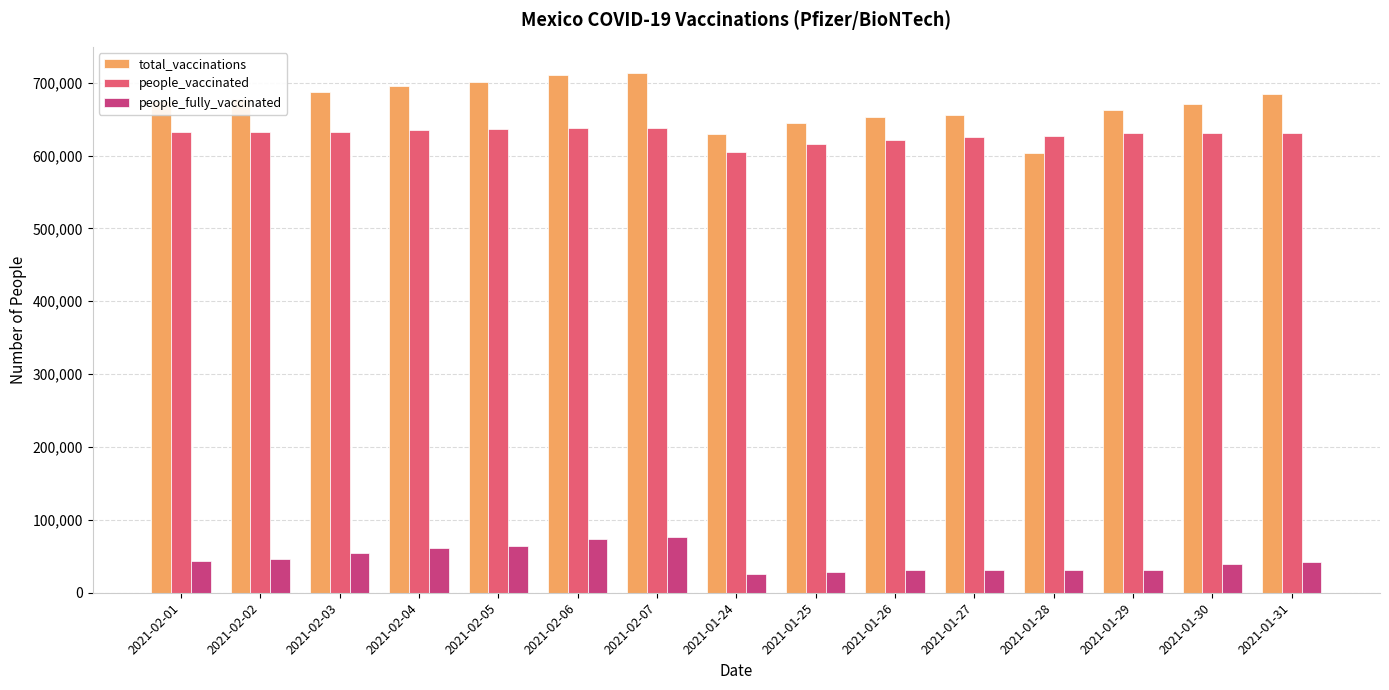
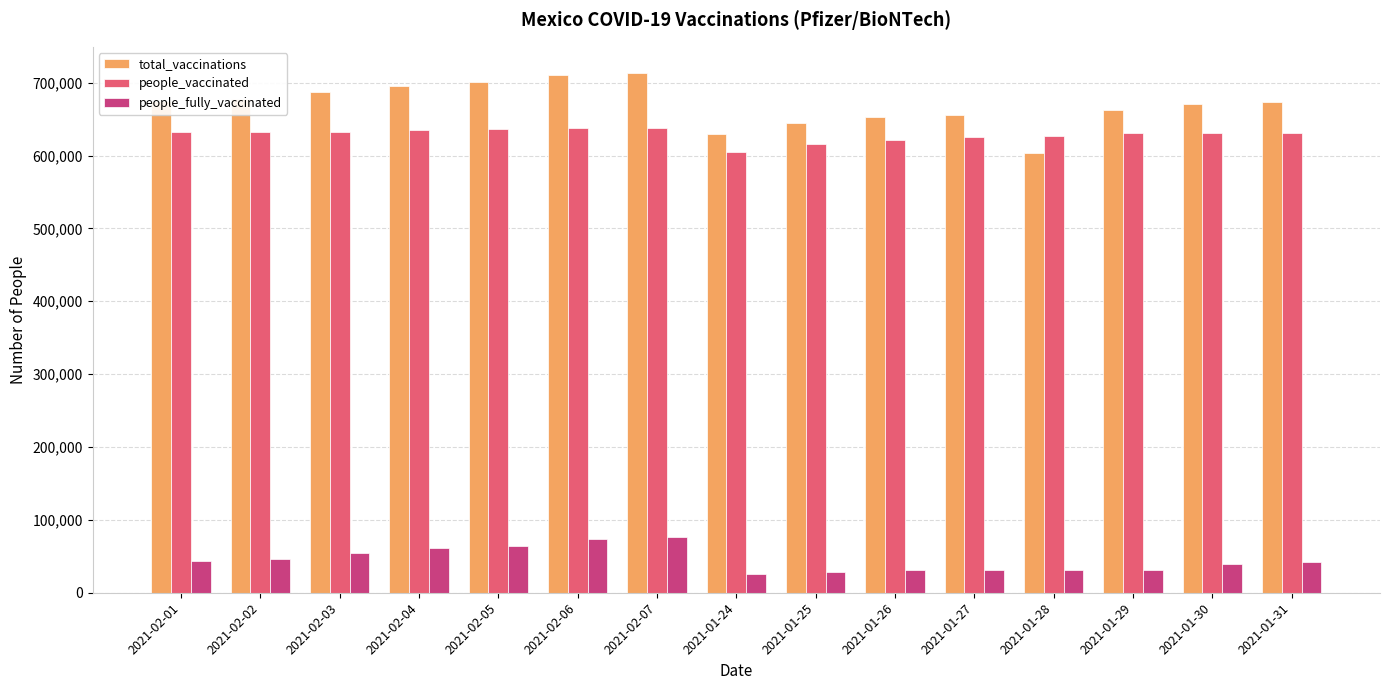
total_vaccinations, 2021-01-31: 680,000 -> 670,000
